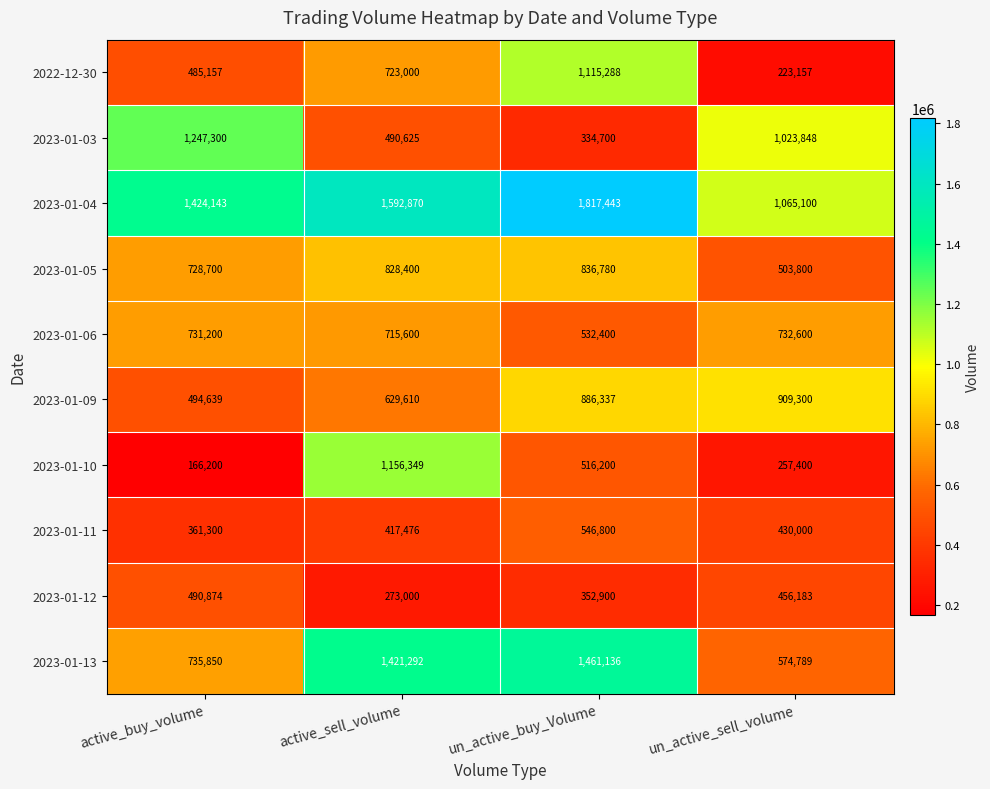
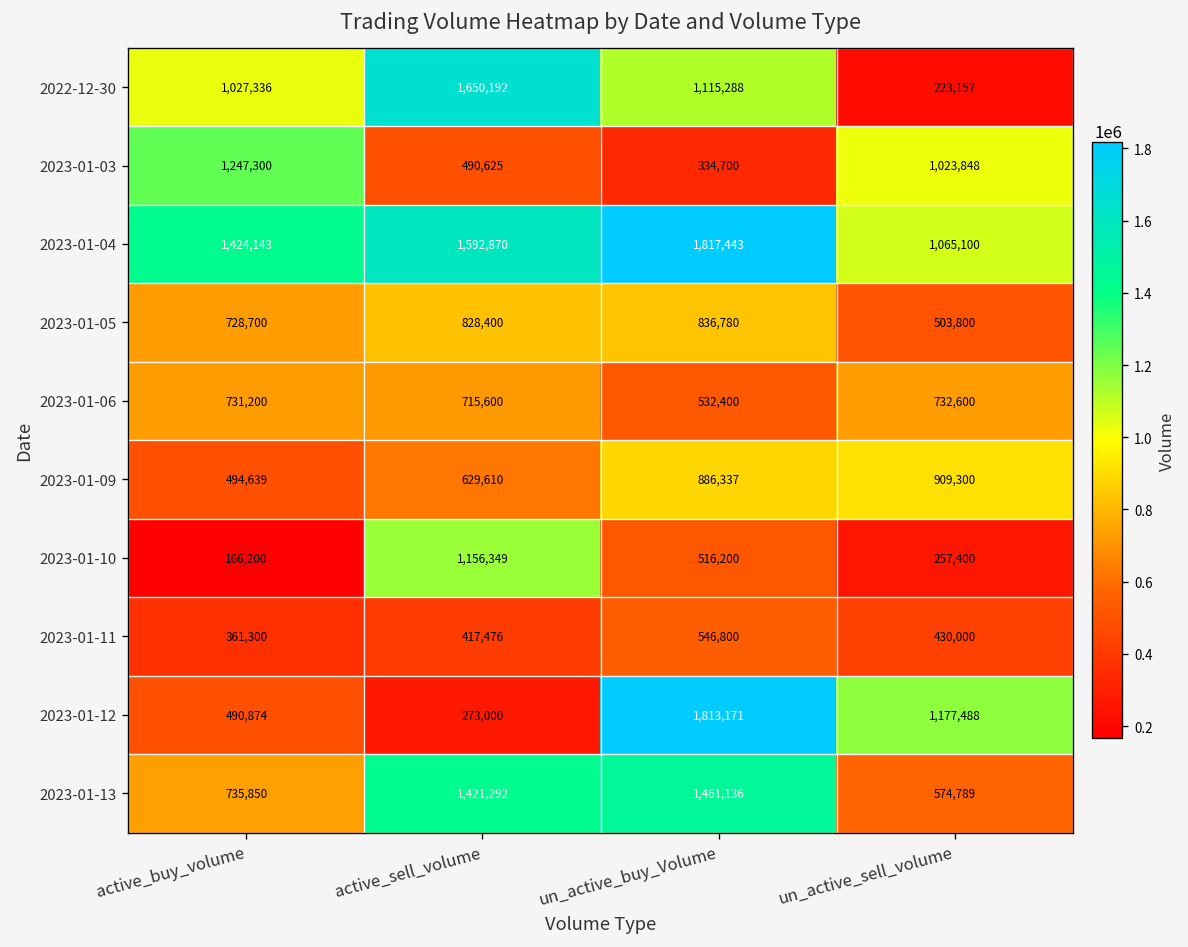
2022-12-30, active_buy_volume: 485,157 -> 1,027,336
2022-12-30, active_sell_volume: 723,000 -> 1,650,192
2023-01-12, un_active_buy_Volume: 352,900 -> 1,813,171
2023-01-12, un_active_sell_volume: 456,183 -> 1,177,488
